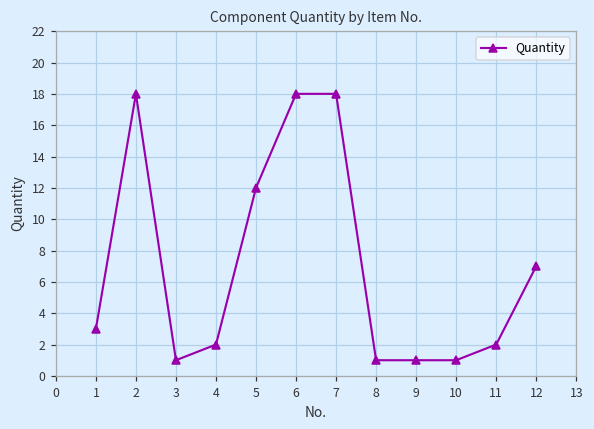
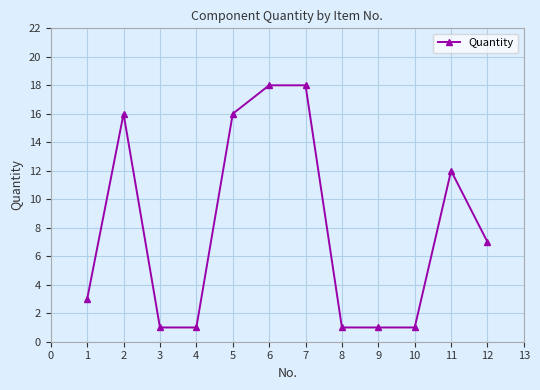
2: 18 -> 16
4: 2 -> 1
5: 12 -> 16
11: 2 -> 12
